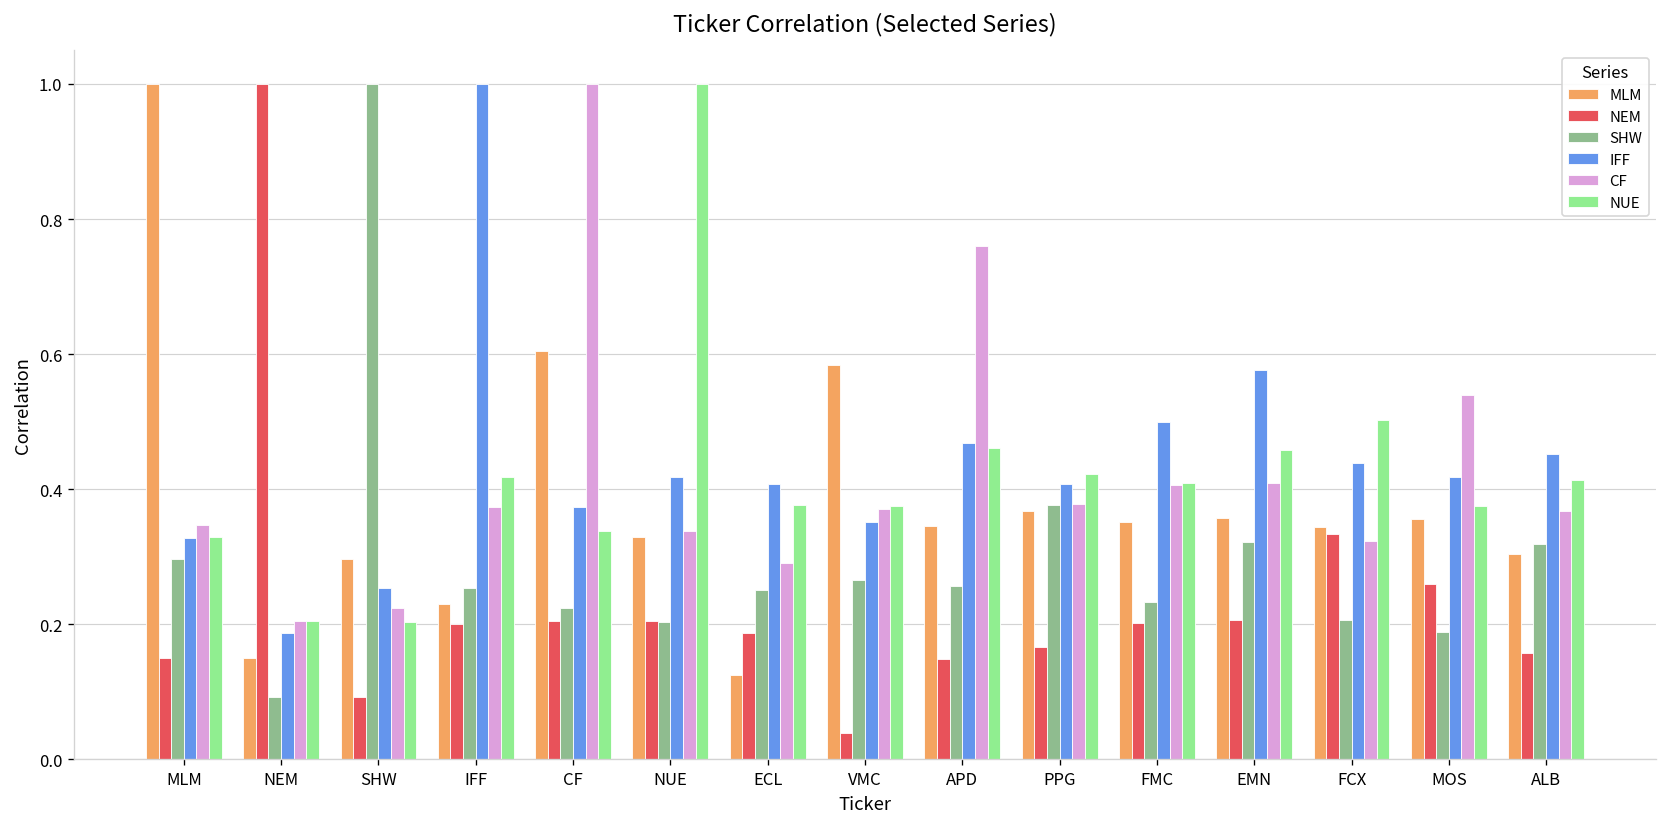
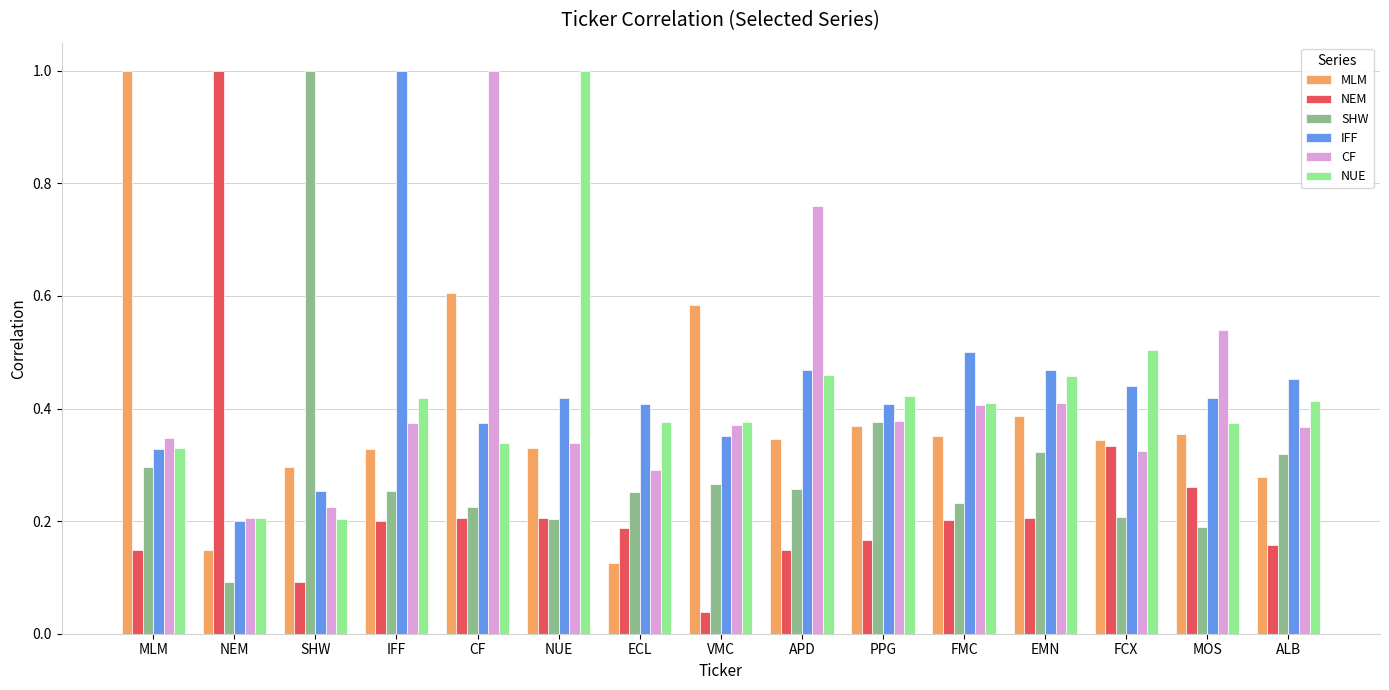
IFF, NEM: 0.19 -> 0.20
MLM, IFF: 0.23 -> 0.33
MLM, EMN: 0.36 -> 0.39
IFF, EMN: 0.58 -> 0.47
MLM, ALB: 0.30 -> 0.28
